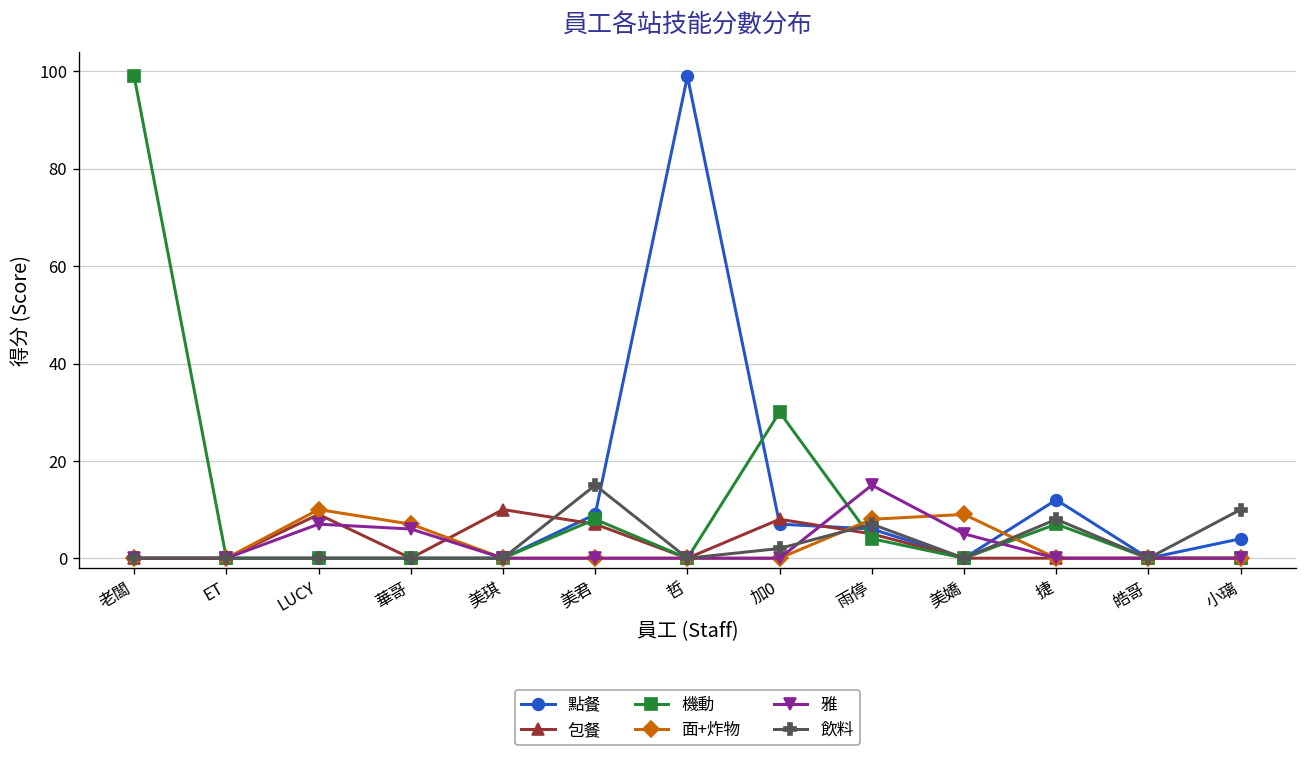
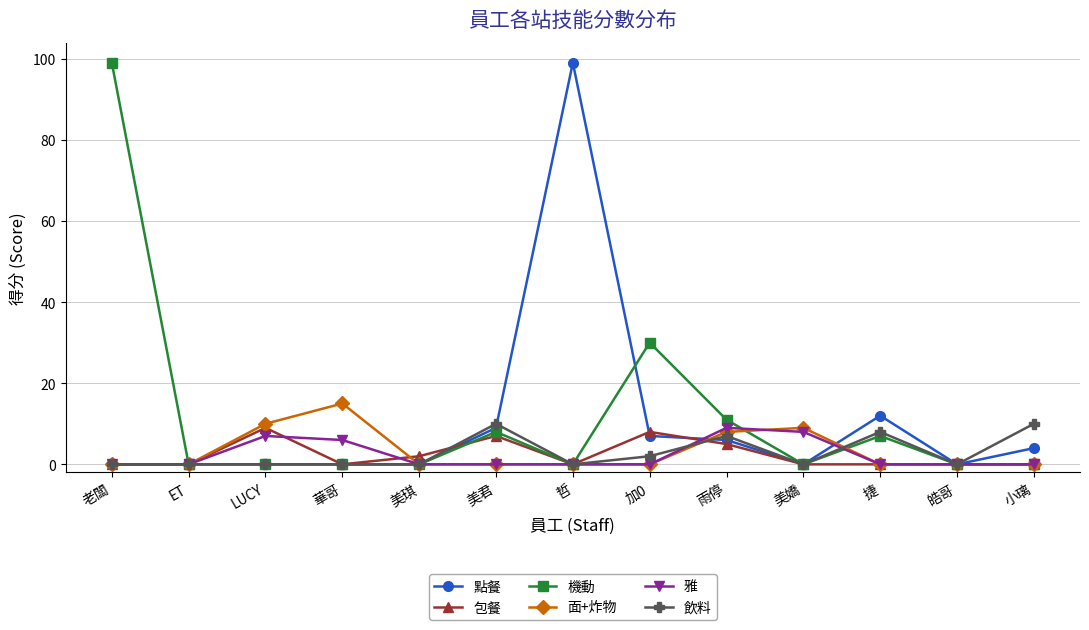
面+炸物, 華哥: 7 -> 15
包餐, 美琪: 10 -> 2
飲料, 美君: 15 -> 10
機動, 雨停: 4 -> 11
雅, 雨停: 15 -> 9
雅, 美嬌: 5 -> 8
